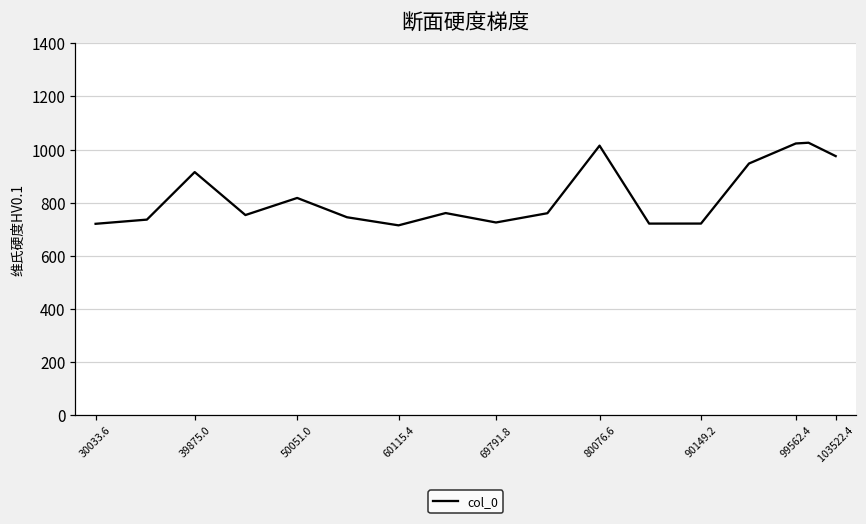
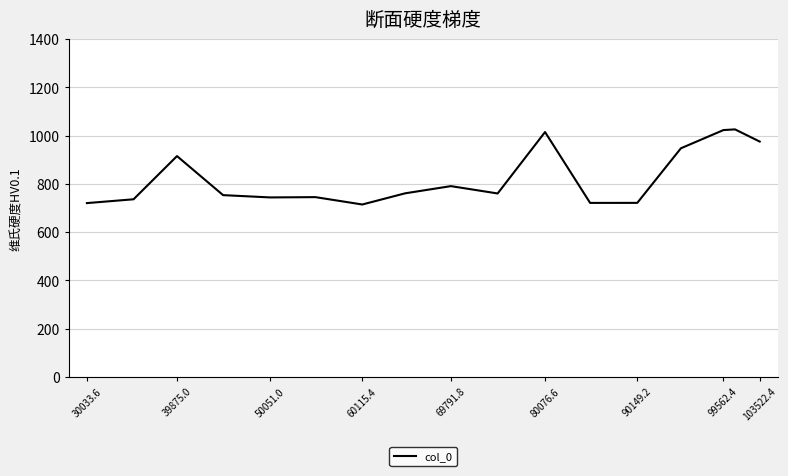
50051.0: 820 -> 740
69791.8: 730 -> 790
